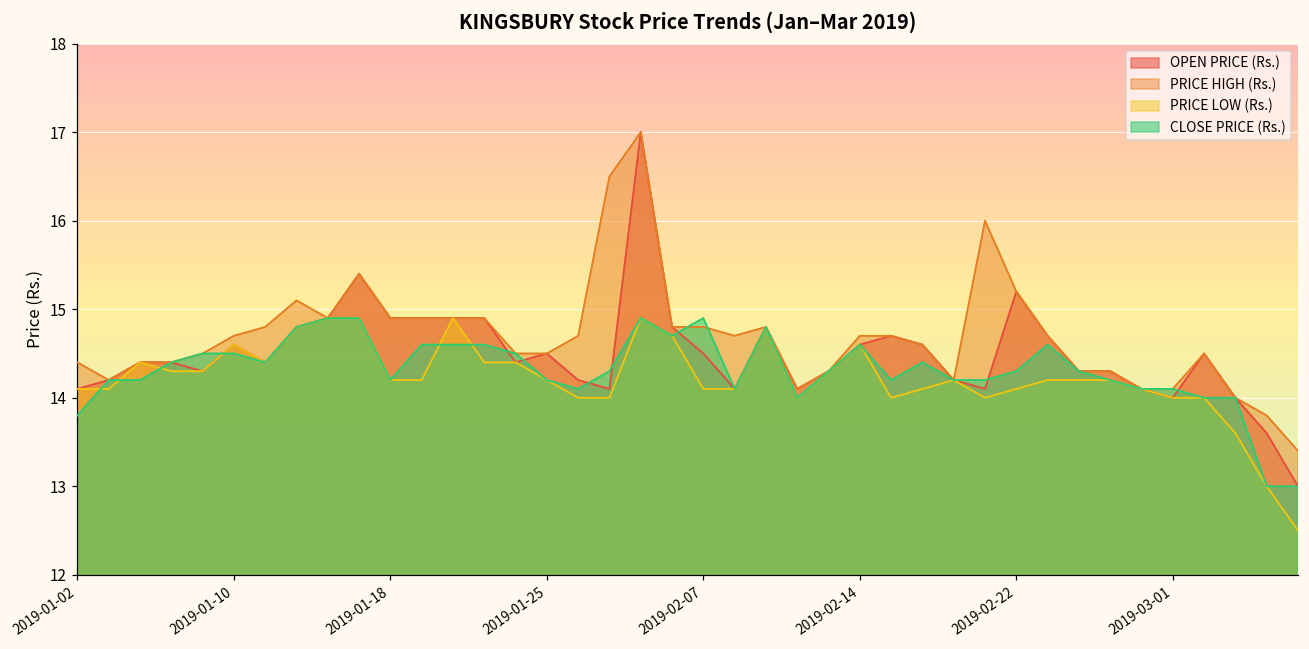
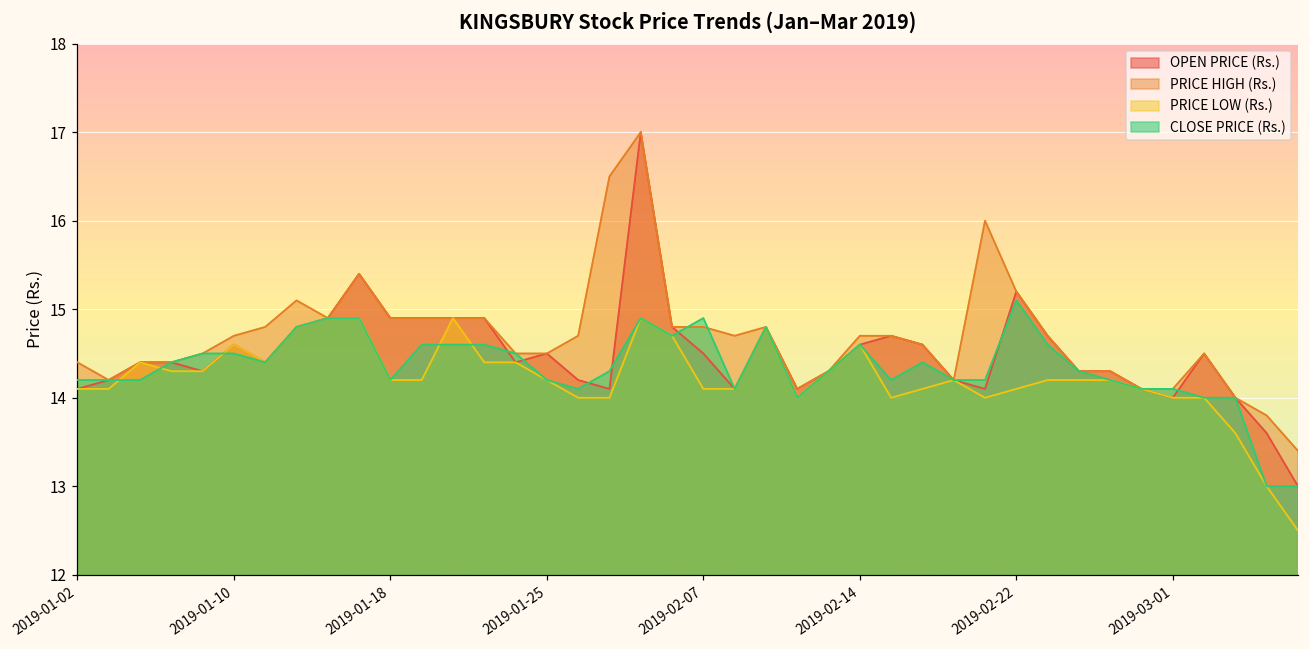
CLOSE PRICE (Rs.), 2019-01-02: 13.8 -> 14.2
CLOSE PRICE (Rs.), 2019-02-22: 14.3 -> 15.1
